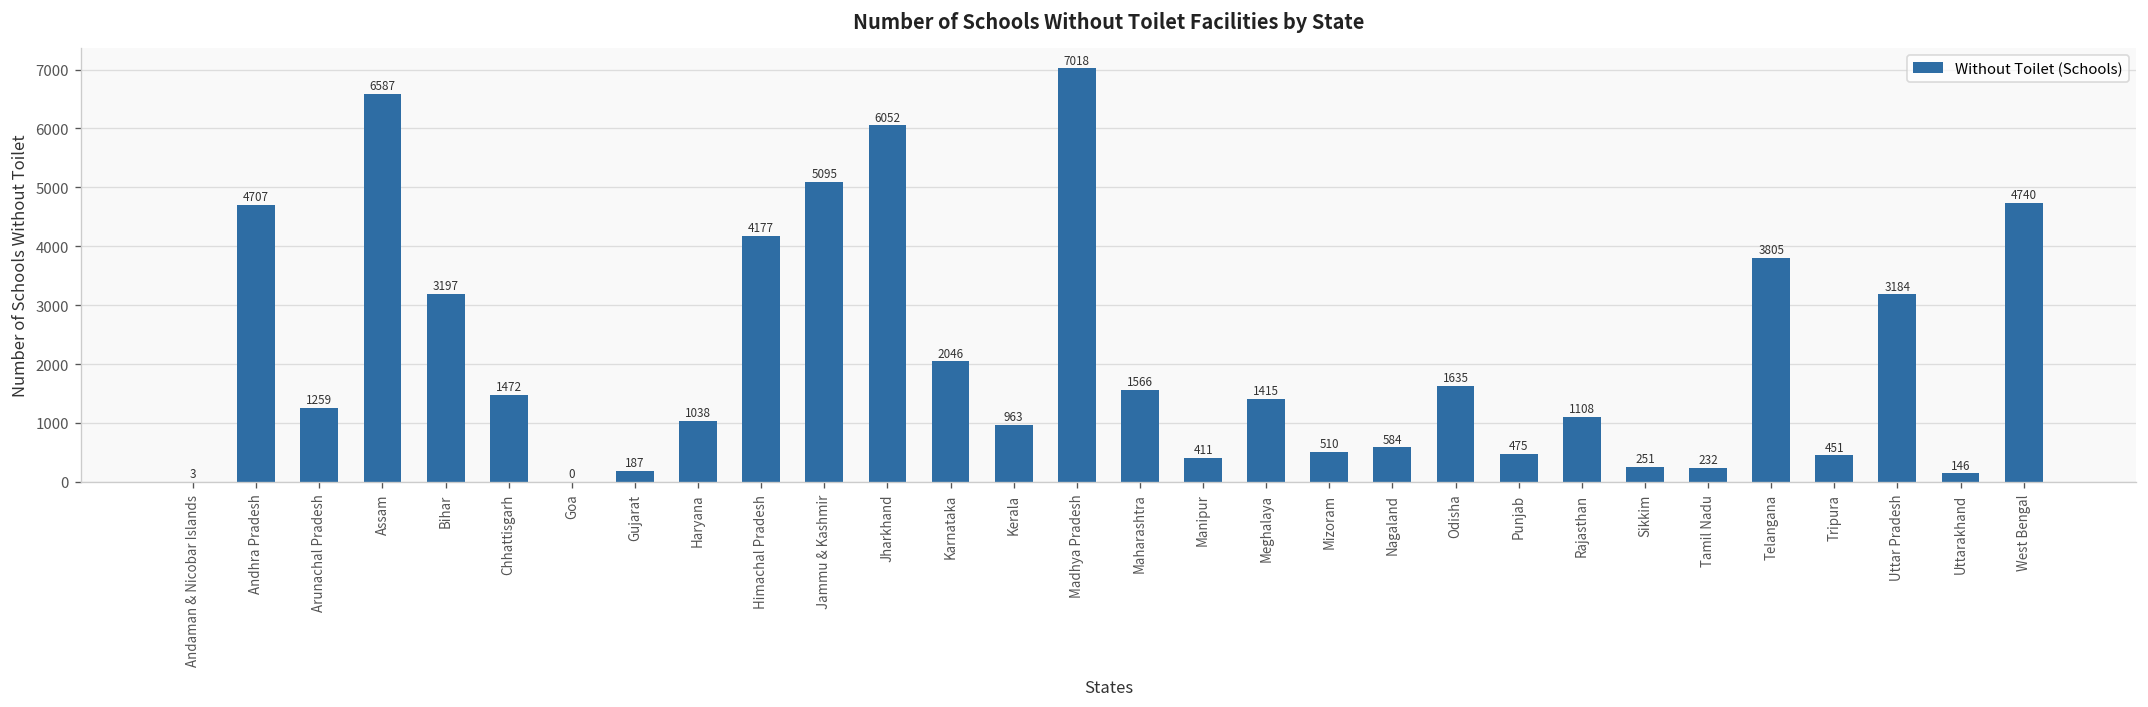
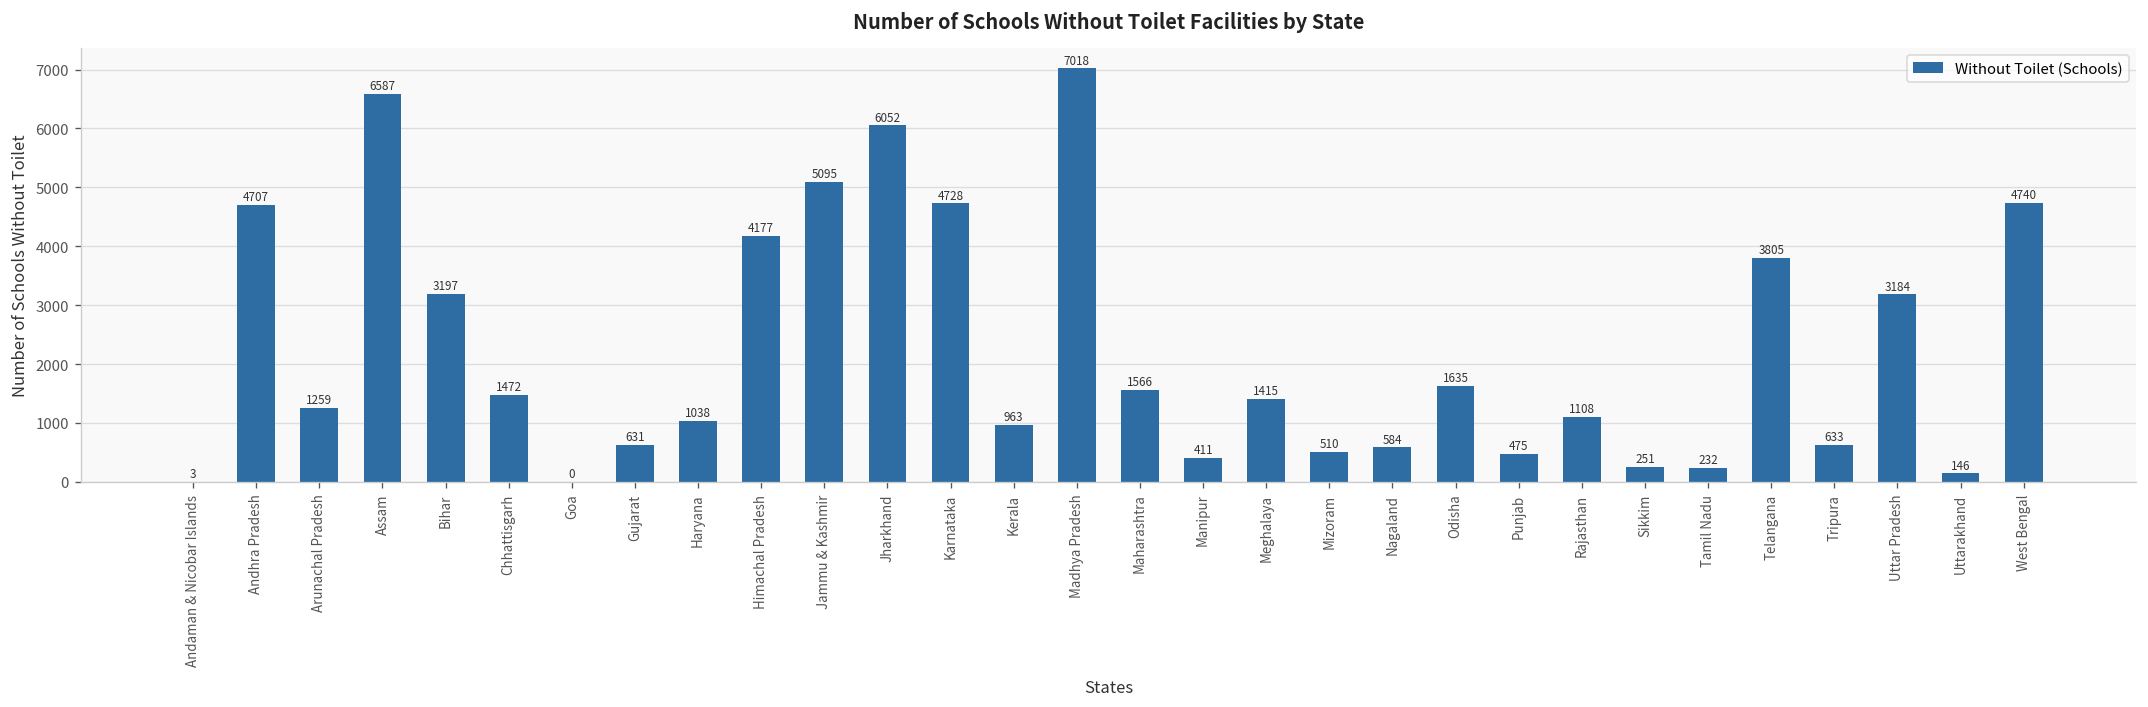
Gujarat: 187 -> 631
Karnataka: 2046 -> 4728
Tripura: 451 -> 633
